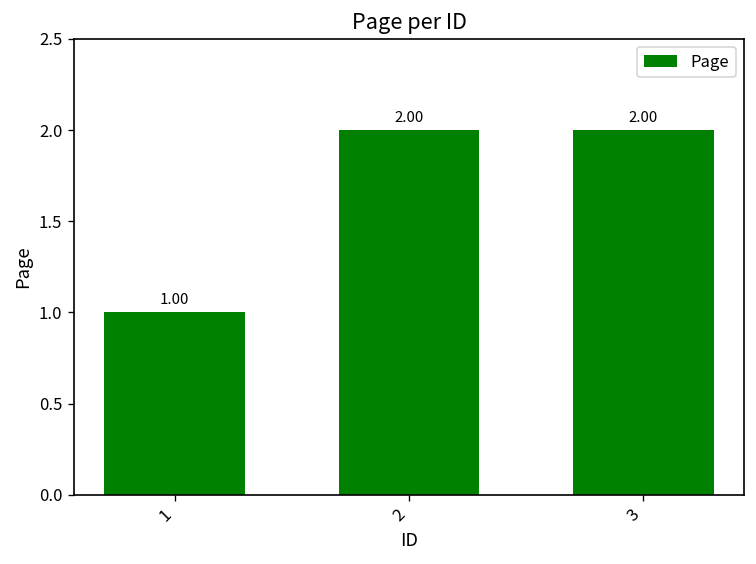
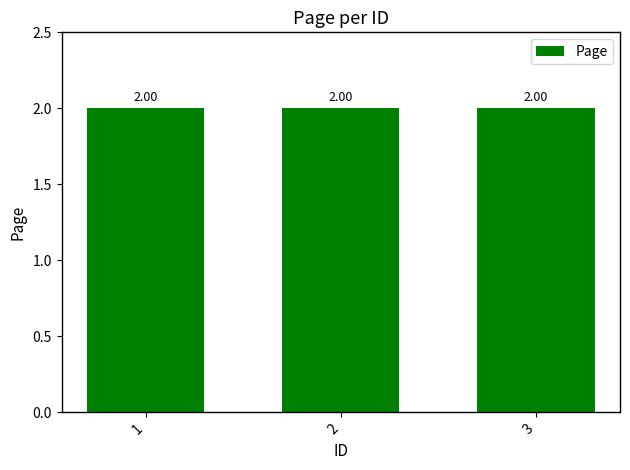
1: 1.00 -> 2.00
